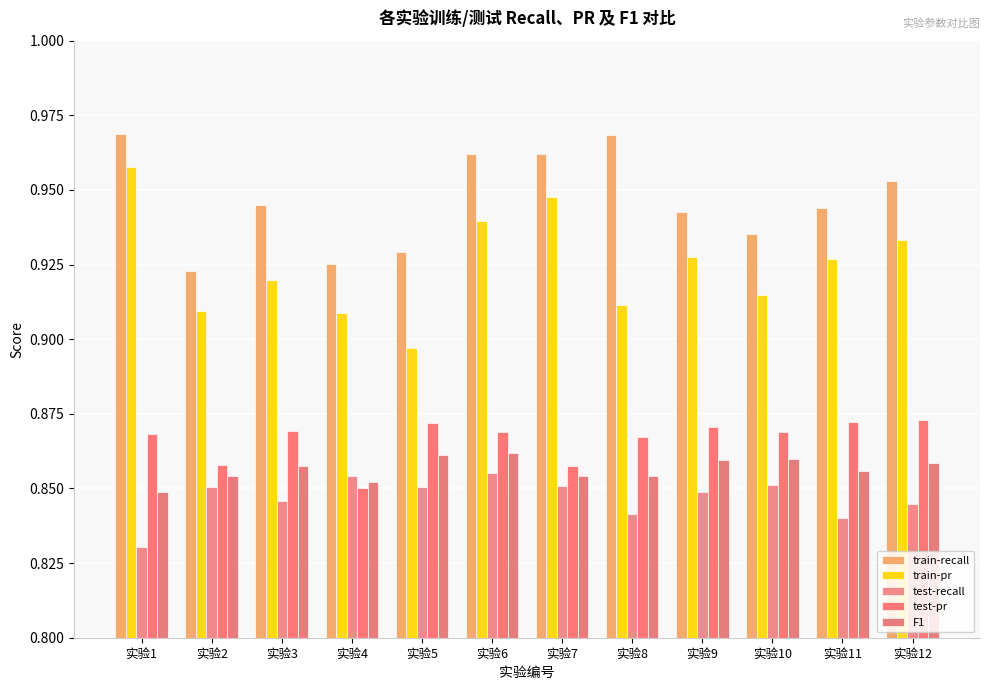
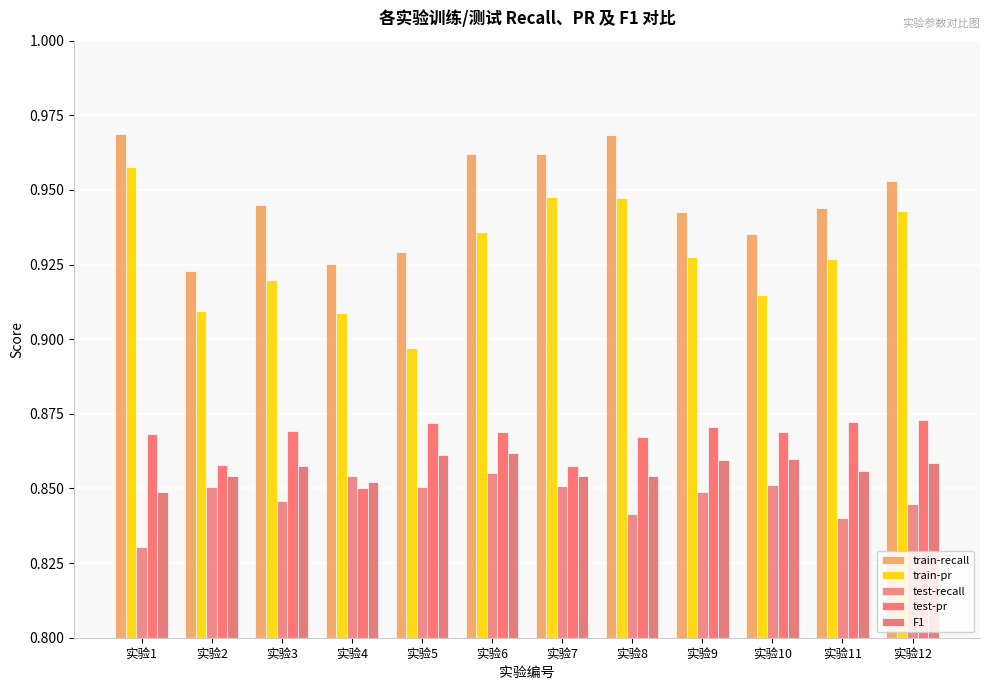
train-pr, 实验6: 0.940 -> 0.936
train-pr, 实验8: 0.912 -> 0.947
train-pr, 实验12: 0.933 -> 0.943
